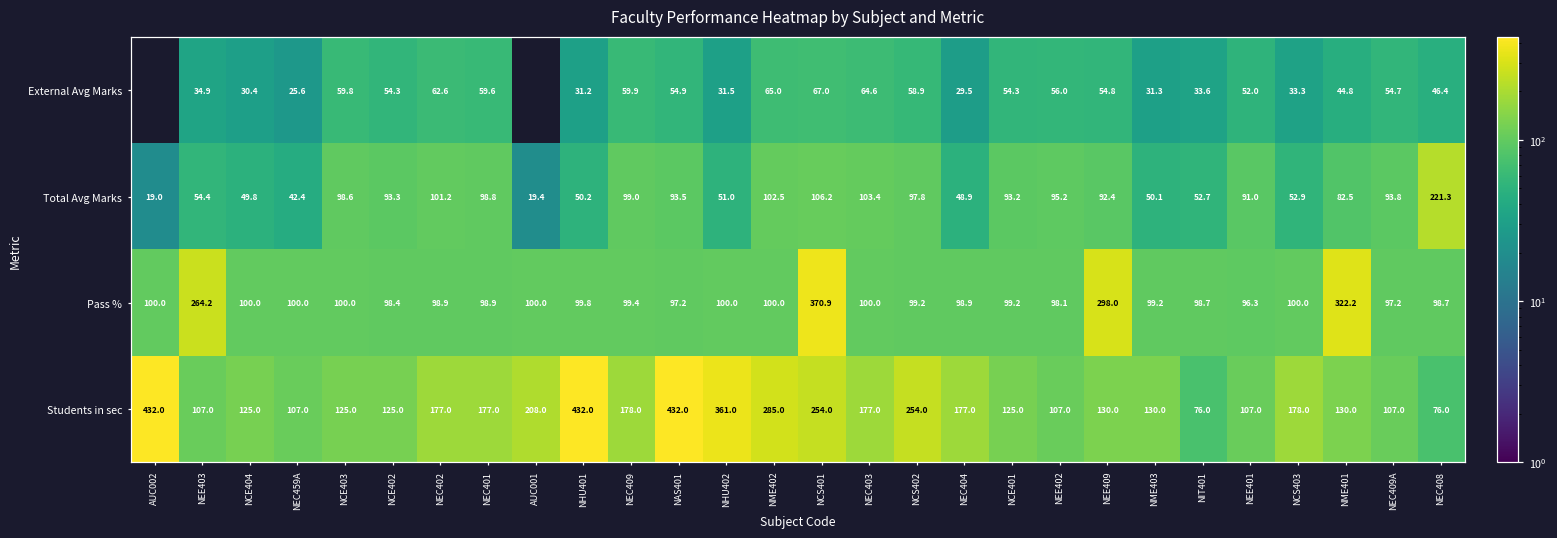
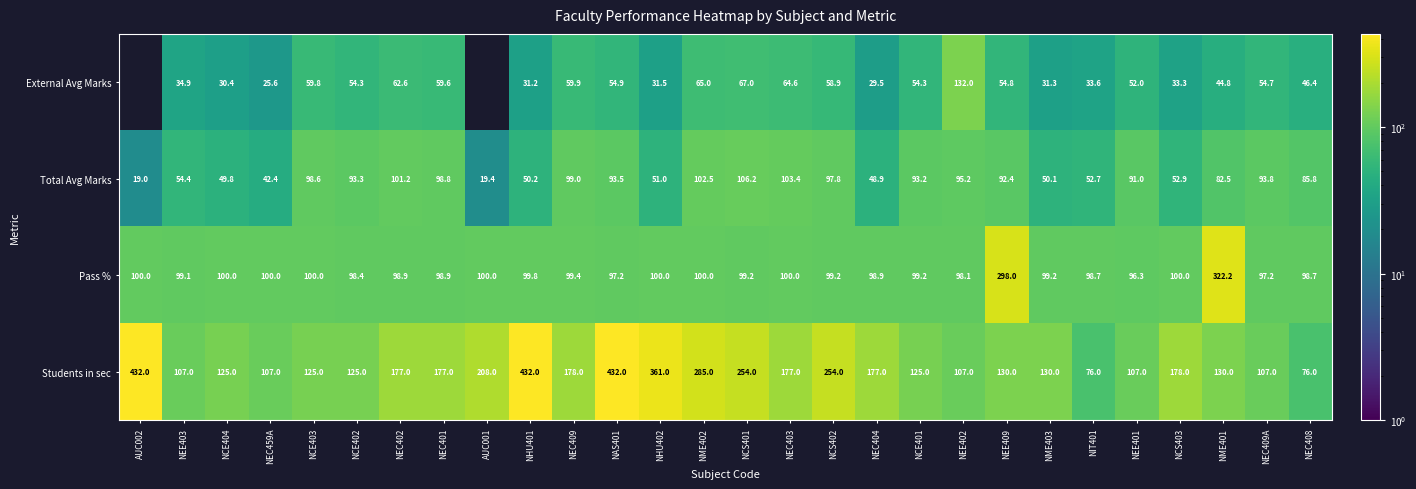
External Avg Marks, NEE402: 56.0 -> 132.0
Total Avg Marks, NEC408: 221.3 -> 85.8
Pass %, NEE403: 264.2 -> 99.1
Pass %, NCS401: 370.9 -> 99.2
